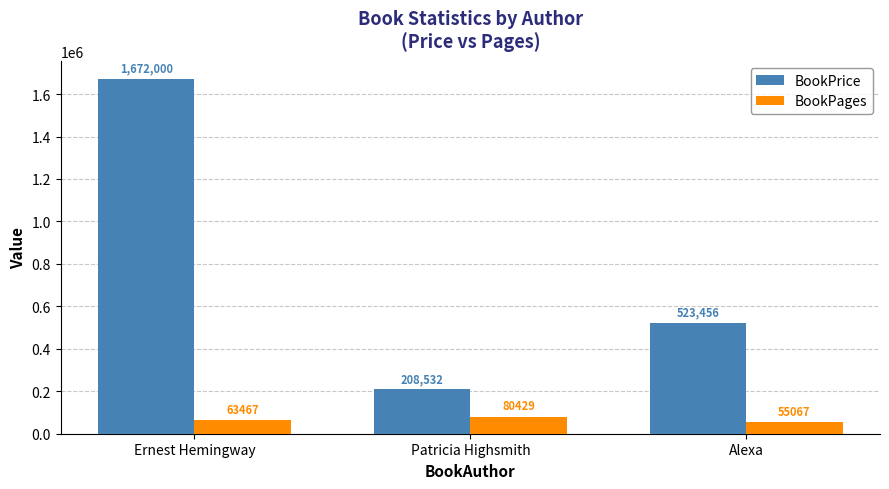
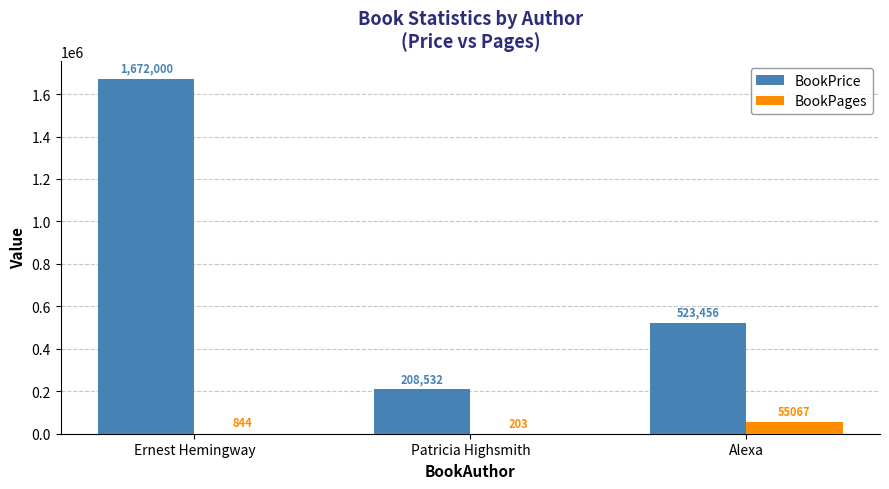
BookPages, Ernest Hemingway: 63467 -> 844
BookPages, Patricia Highsmith: 80429 -> 203
